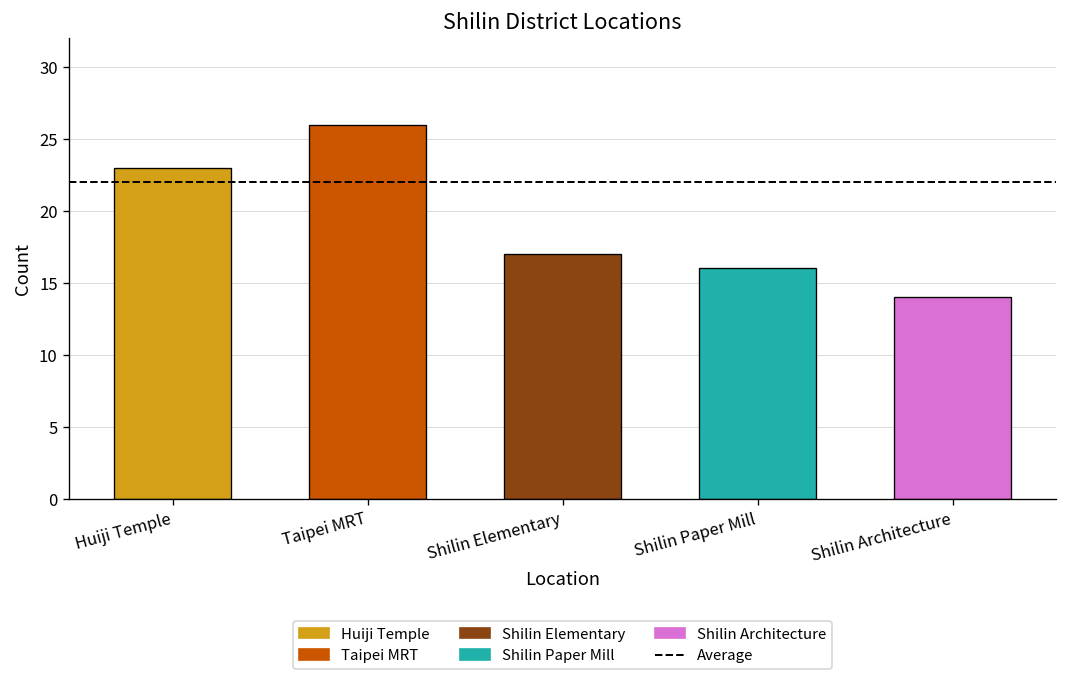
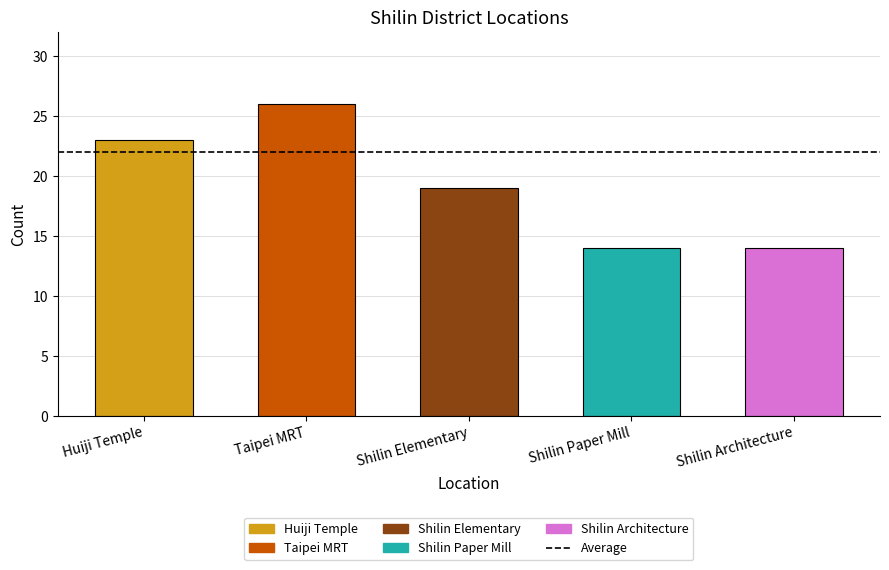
Shilin Elementary: 17 -> 19
Shilin Paper Mill: 16 -> 14
